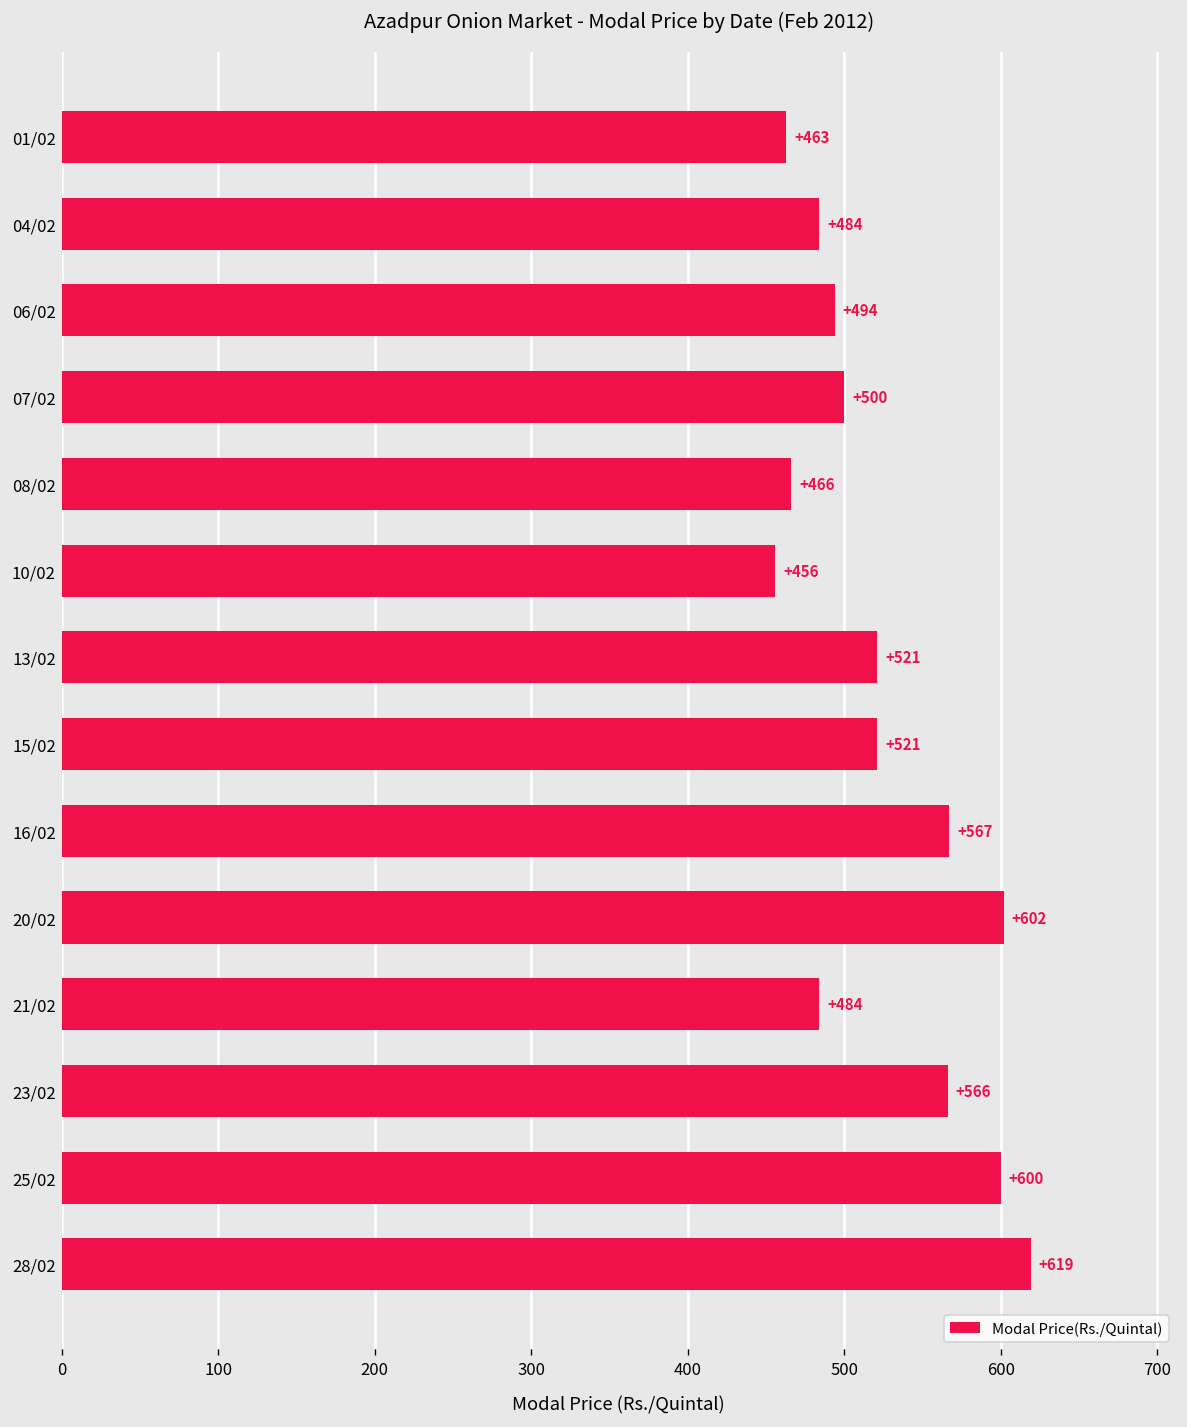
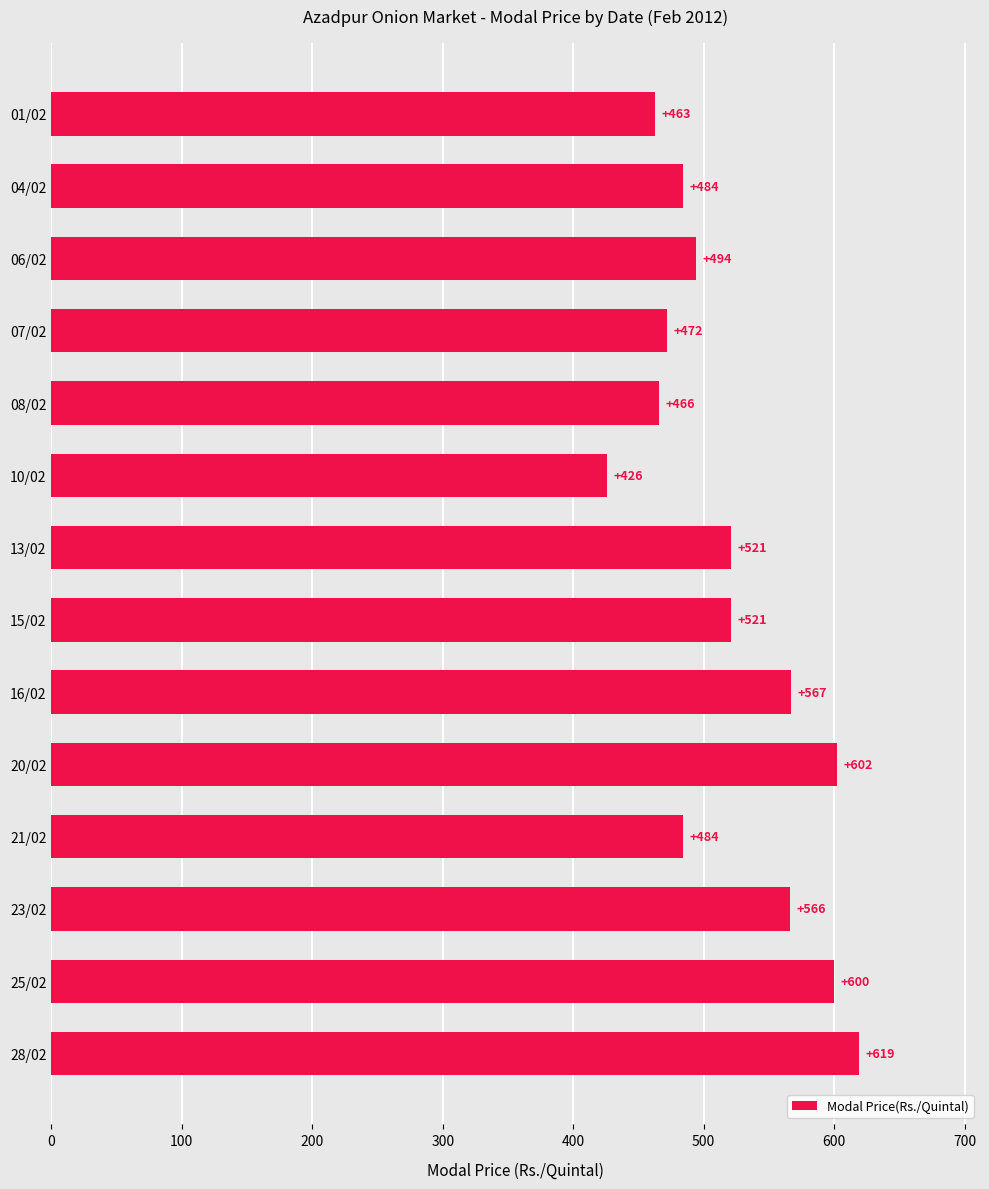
07/02: +500 -> +472
10/02: +456 -> +426
